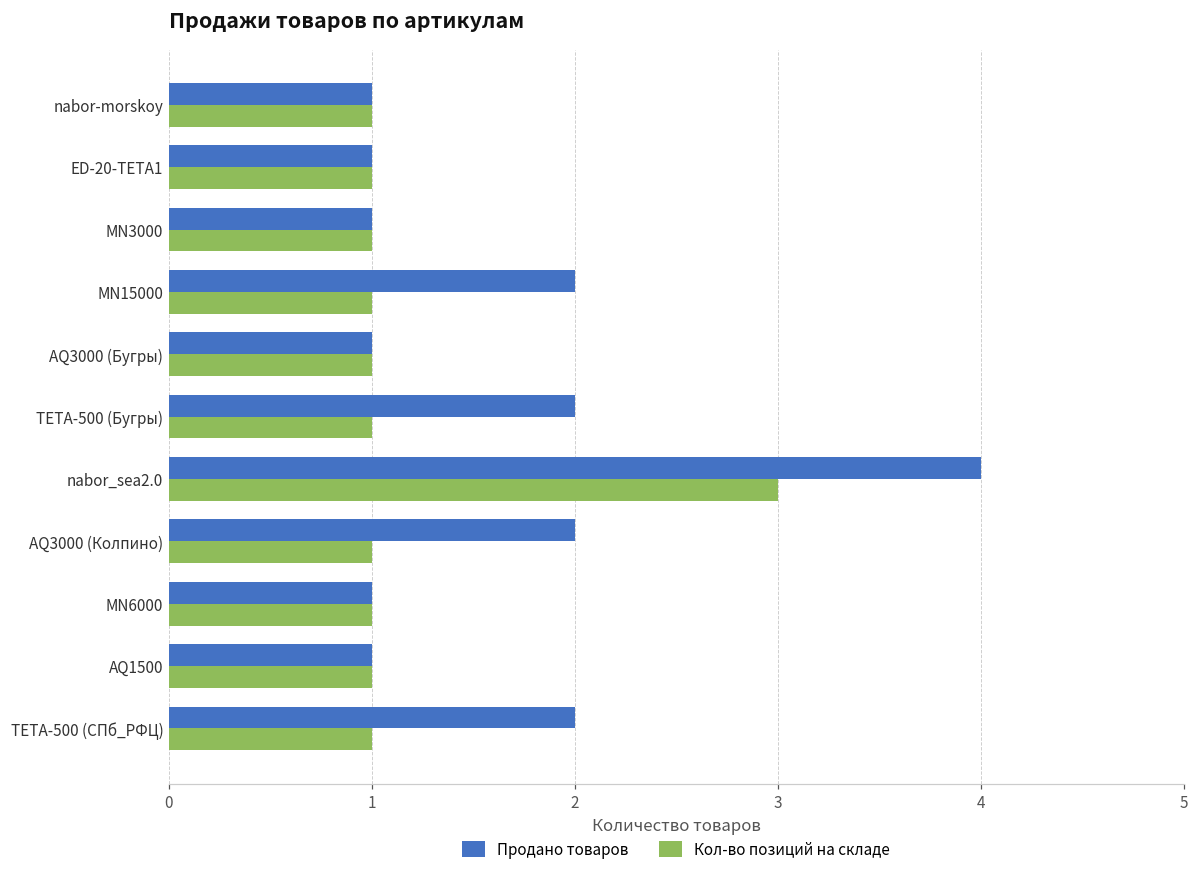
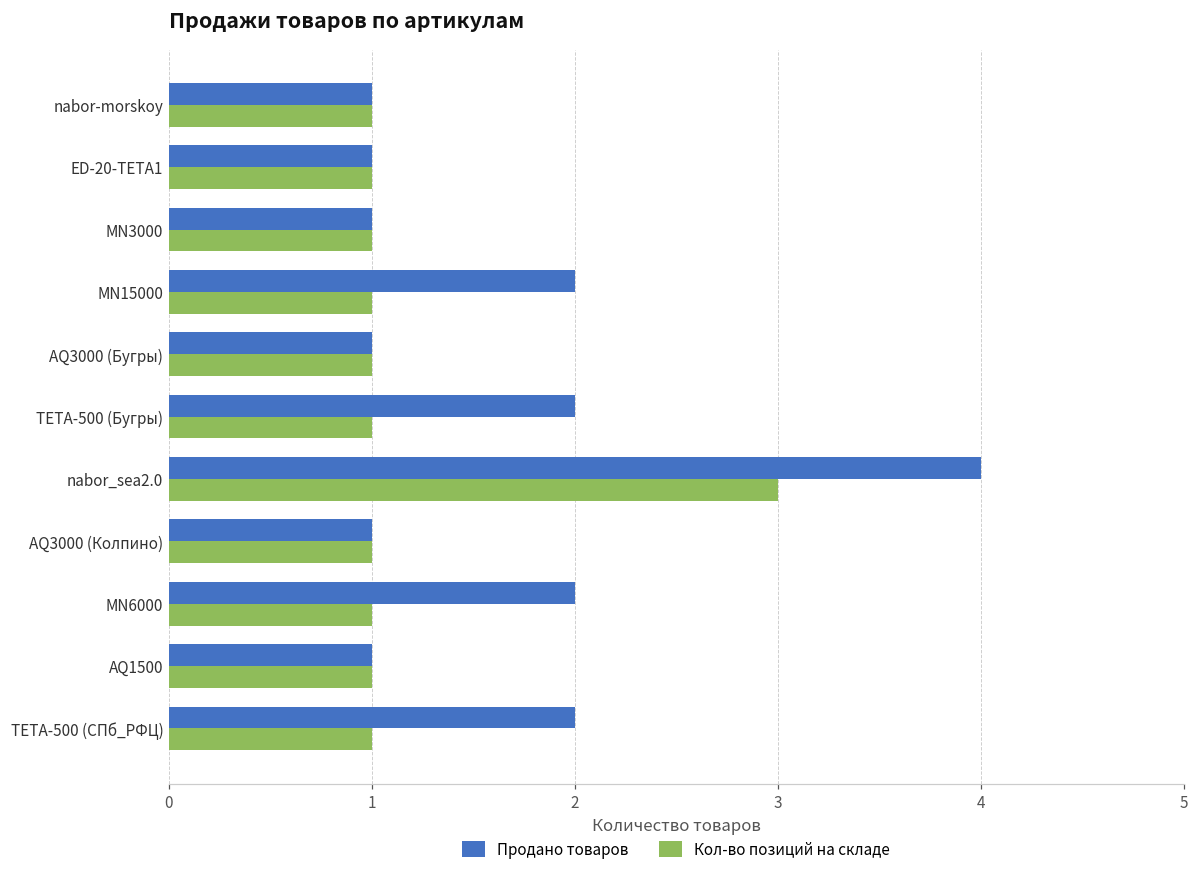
Продано товаров, AQ3000 (Колпино): 2 -> 1
Продано товаров, MN6000: 1 -> 2
